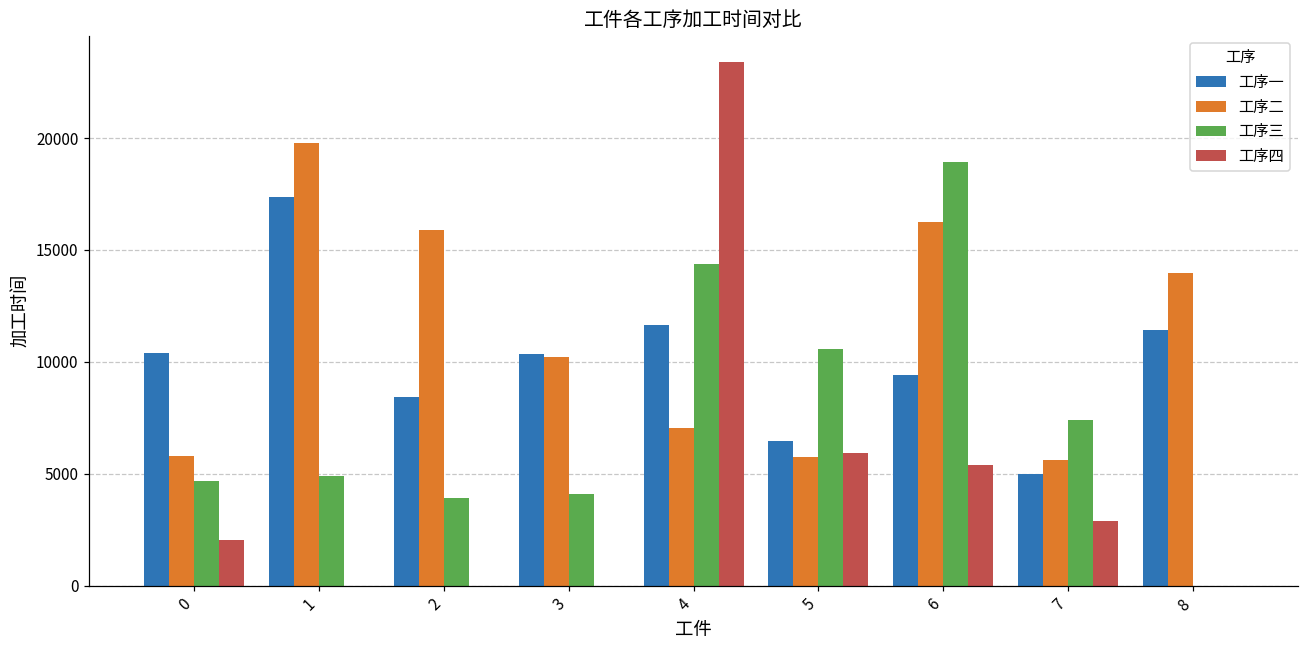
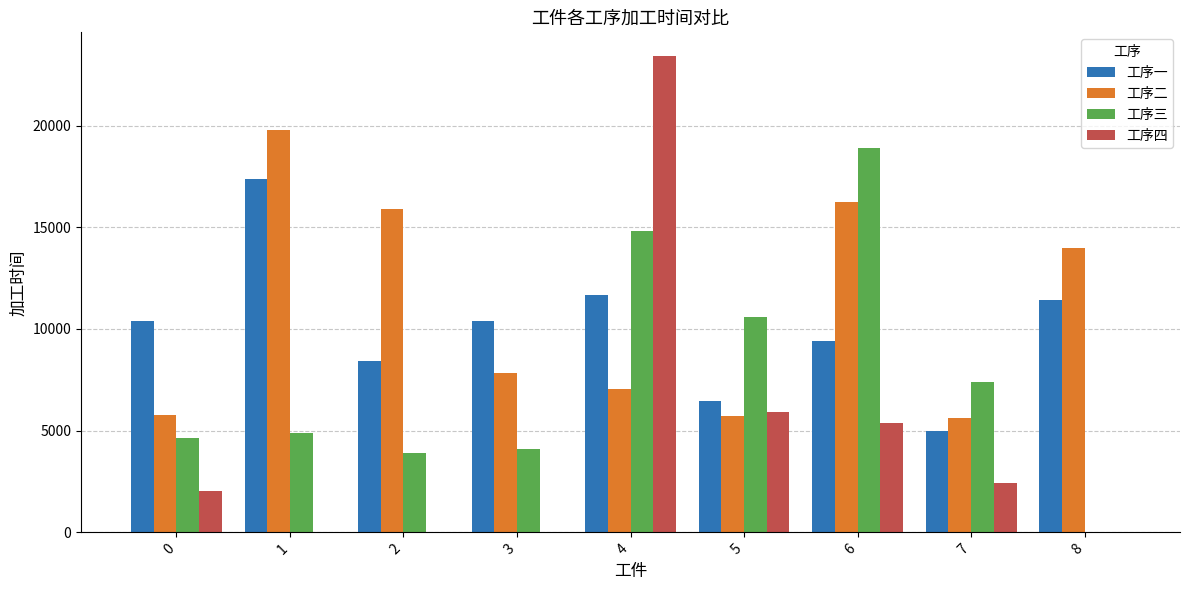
工序二, 3: 10200 -> 7800
工序三, 4: 14400 -> 14800
工序四, 7: 2900 -> 2400
